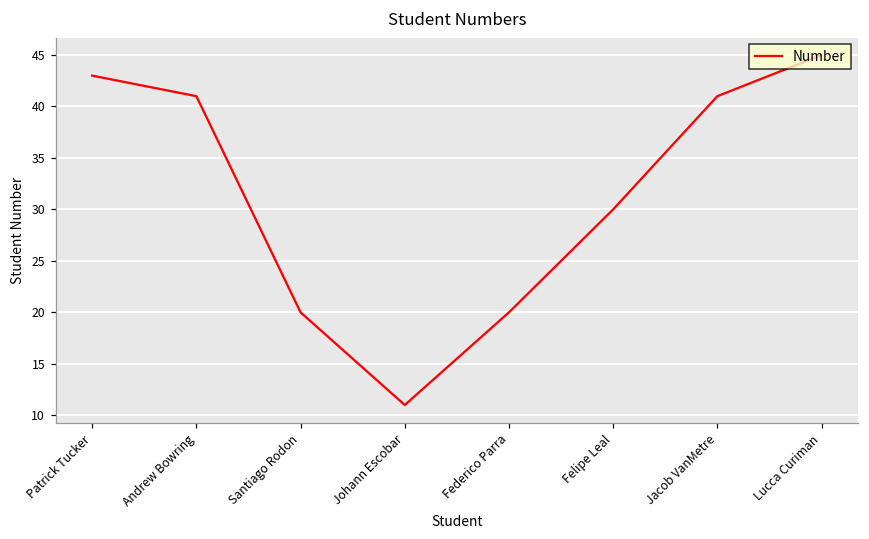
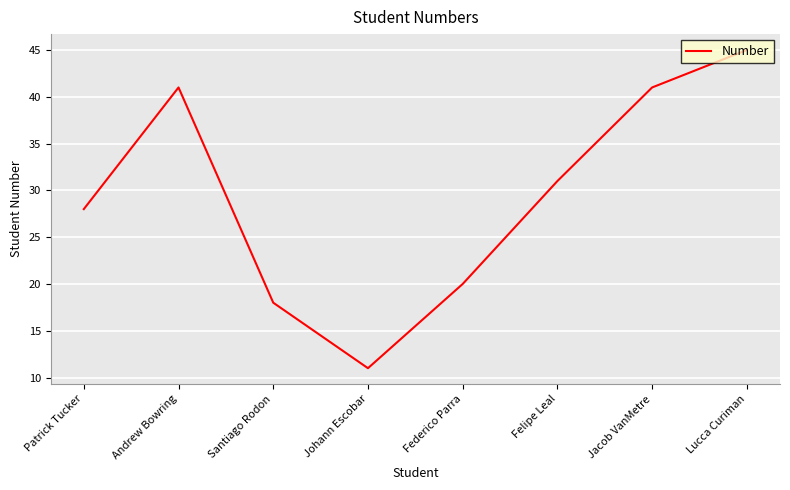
Patrick Tucker: 43 -> 28
Santiago Rodon: 20 -> 18
Felipe Leal: 30 -> 31
